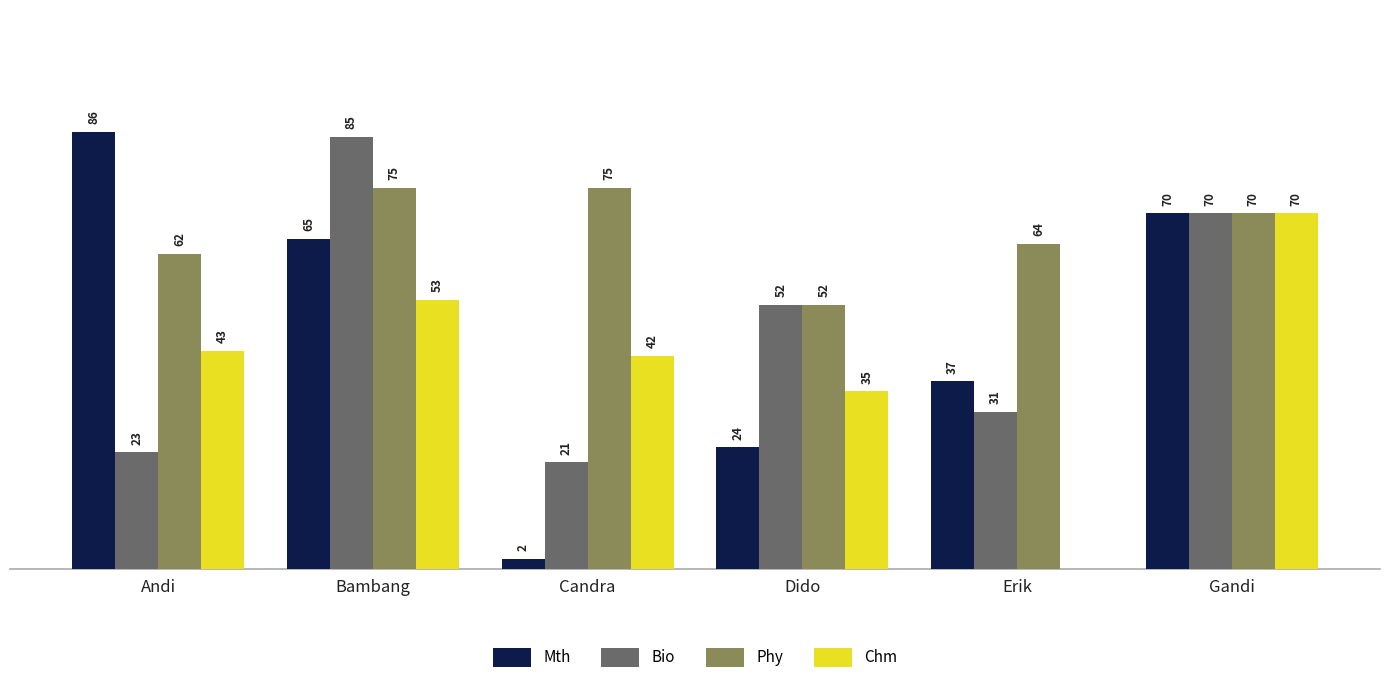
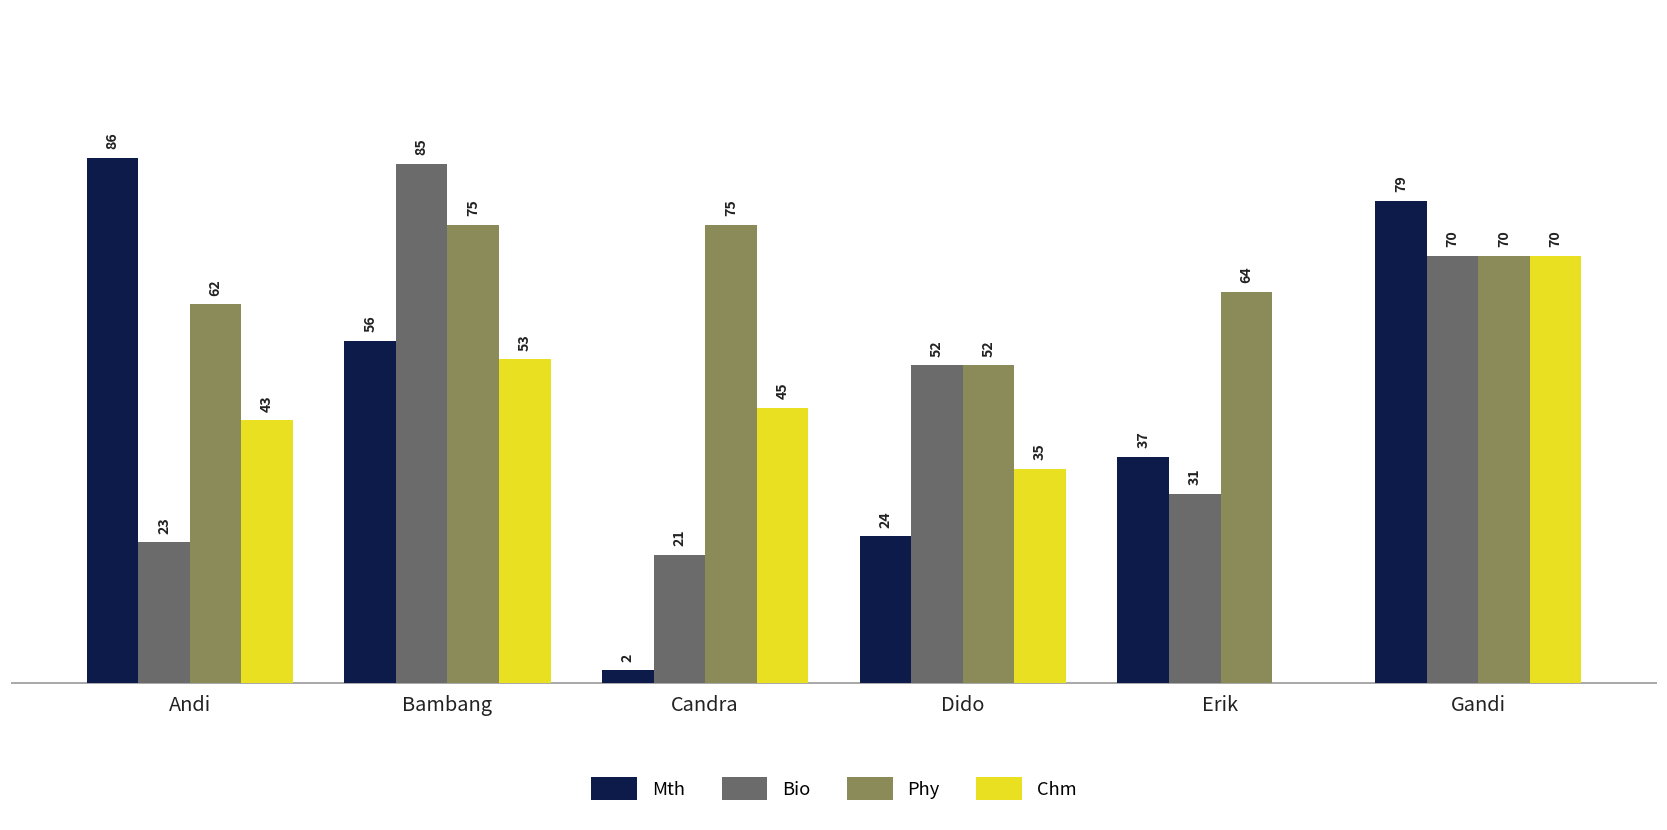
Mth, Bambang: 65 -> 56
Chm, Candra: 42 -> 45
Mth, Gandi: 70 -> 79
